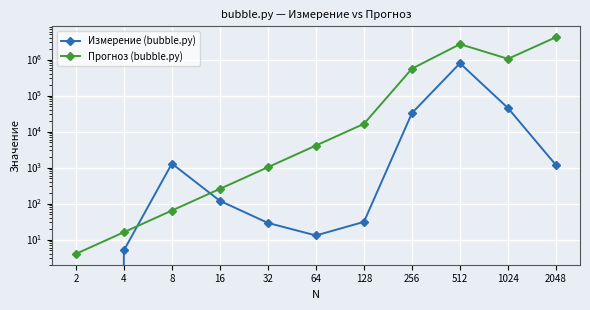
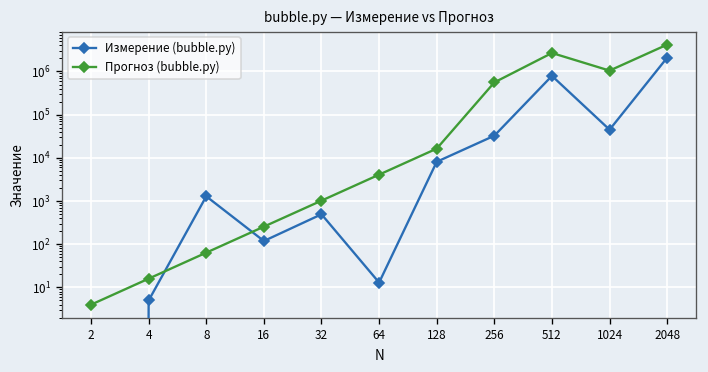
Измерение (bubble.py), 32: 30 -> 500
Измерение (bubble.py), 128: 30 -> 8000
Измерение (bubble.py), 2048: 1200 -> 2000000
